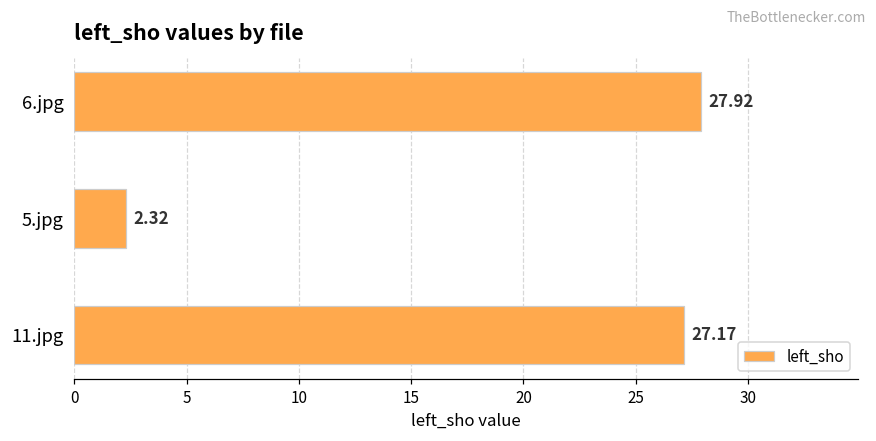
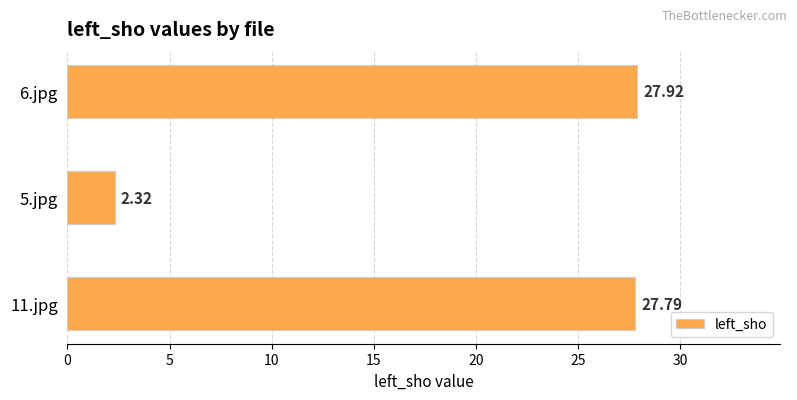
11.jpg: 27.17 -> 27.79
